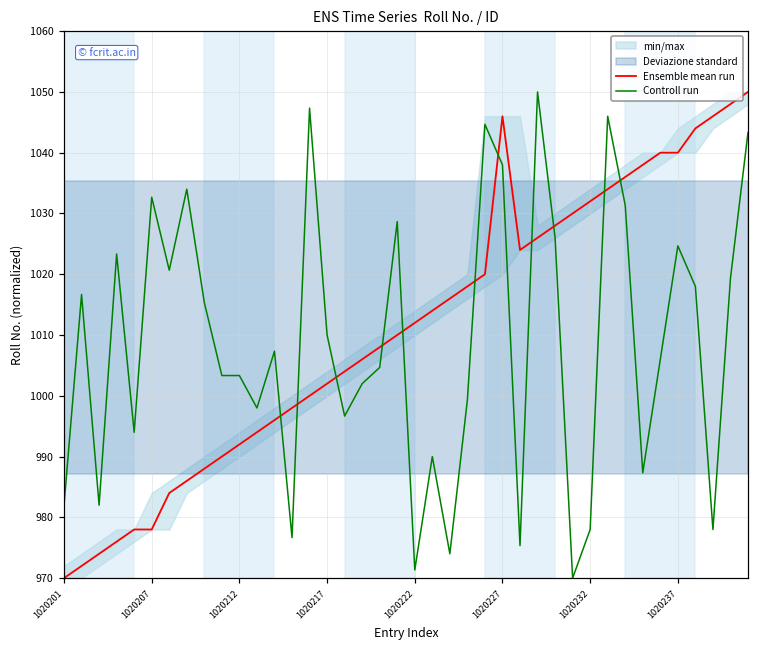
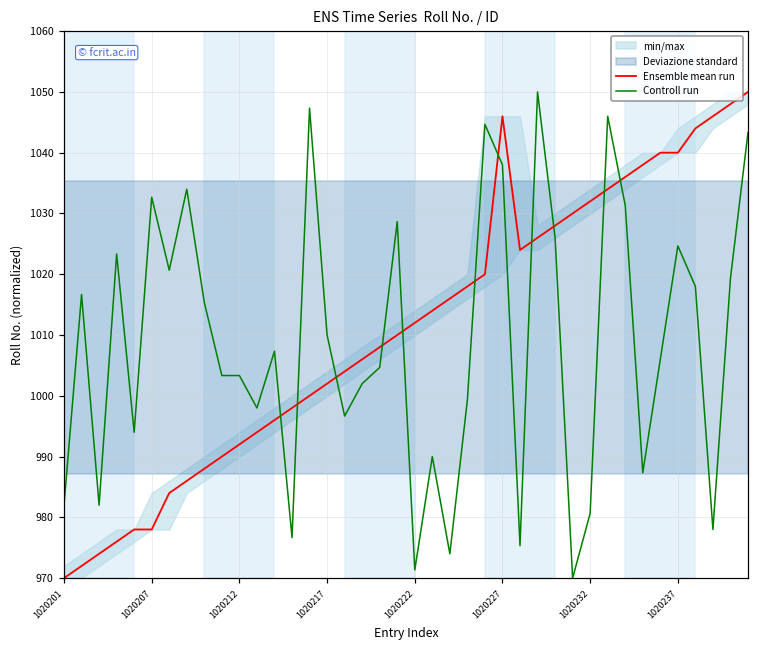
Controll run, 1020232: 978 -> 981
